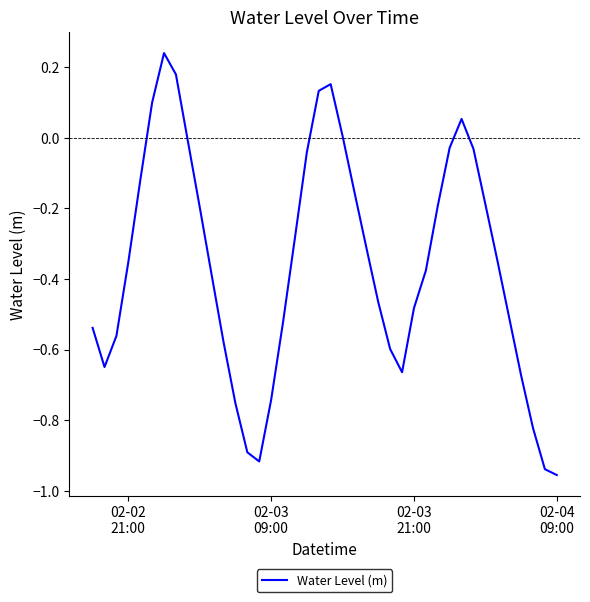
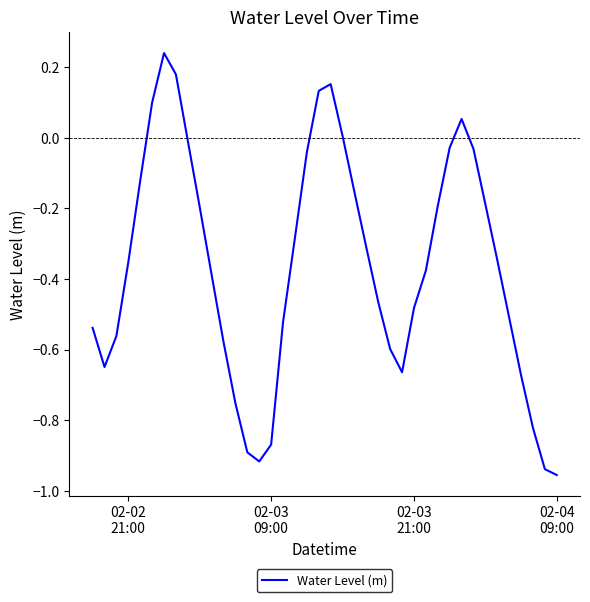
02-03 09:00: -0.74 -> -0.87
